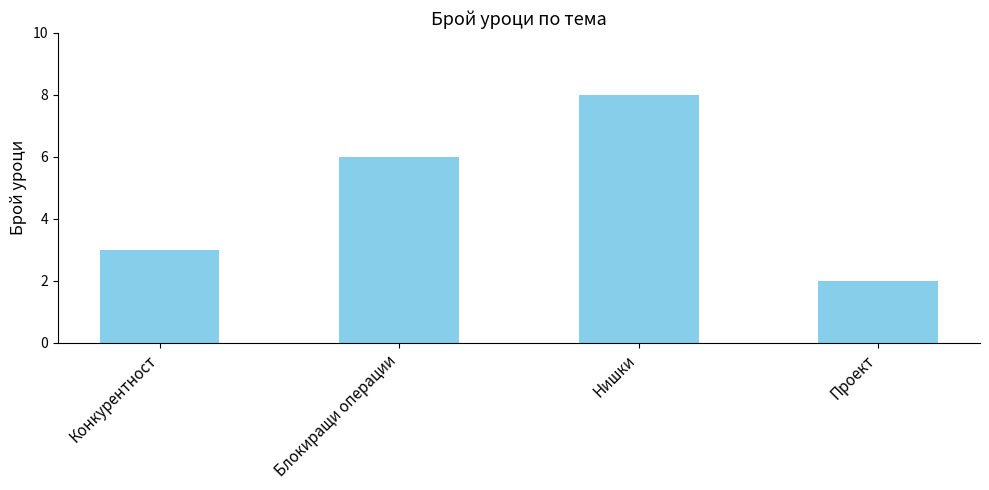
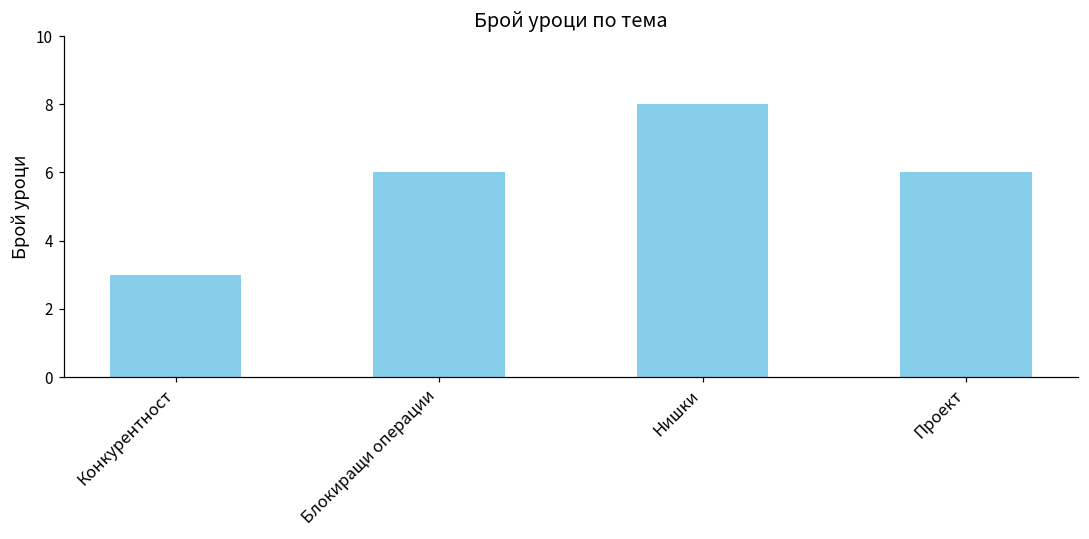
Проект: 2 -> 6
